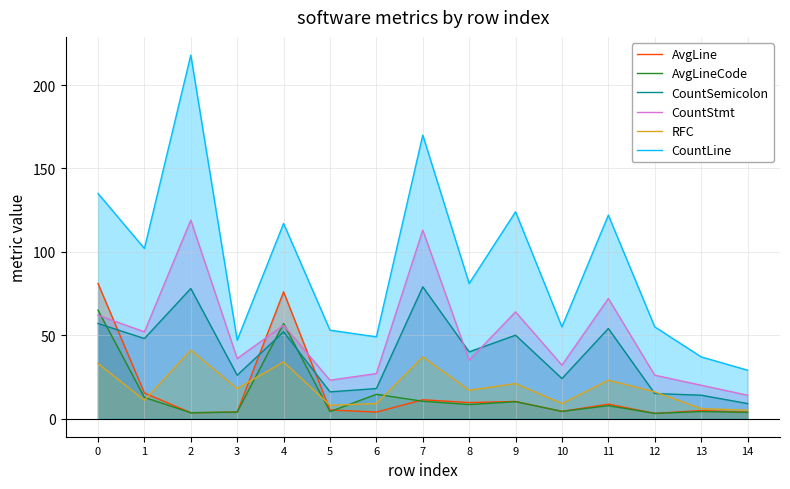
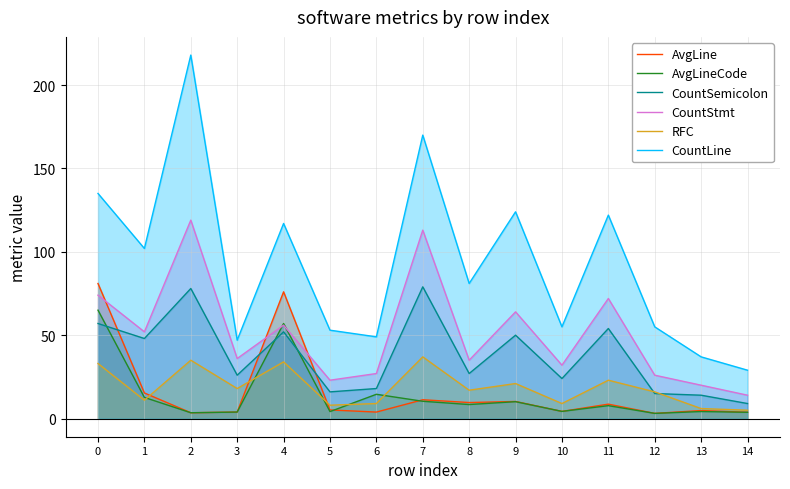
CountStmt, 0: 62 -> 74
RFC, 2: 41 -> 35
CountSemicolon, 8: 40 -> 27
